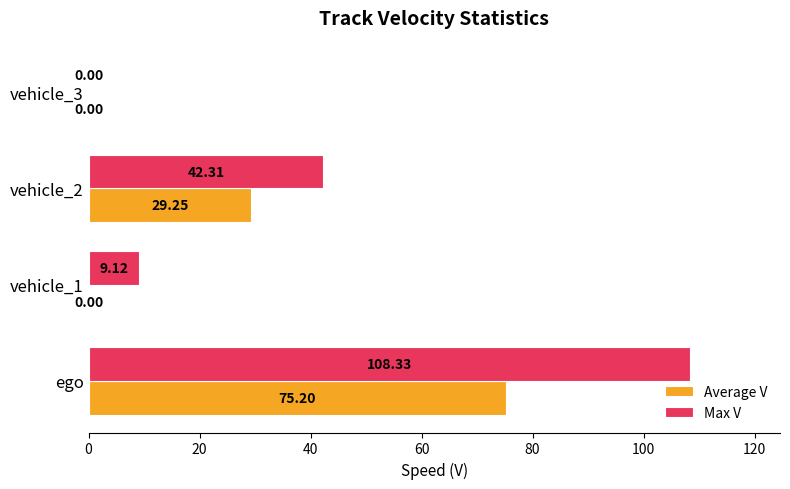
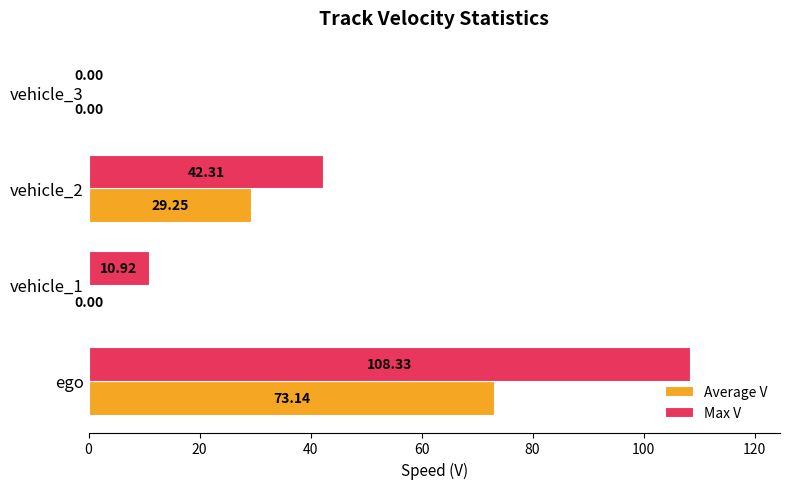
Max V, vehicle_1: 9.12 -> 10.92
Average V, ego: 75.20 -> 73.14
